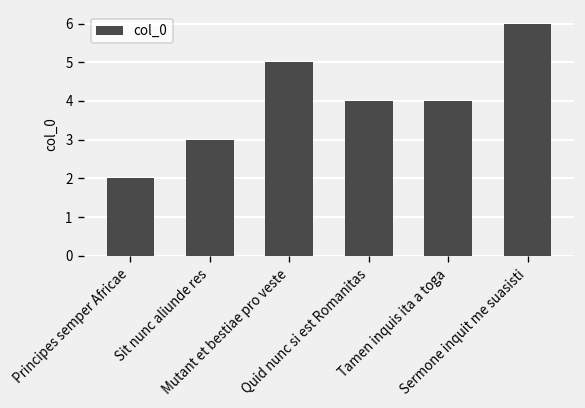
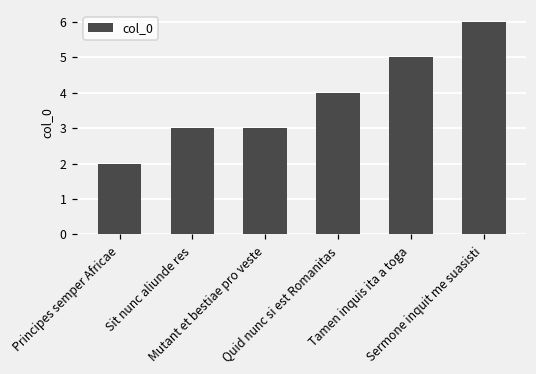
Mutant et bestiae pro veste: 5 -> 3
Tamen inquis ita a toga: 4 -> 5
